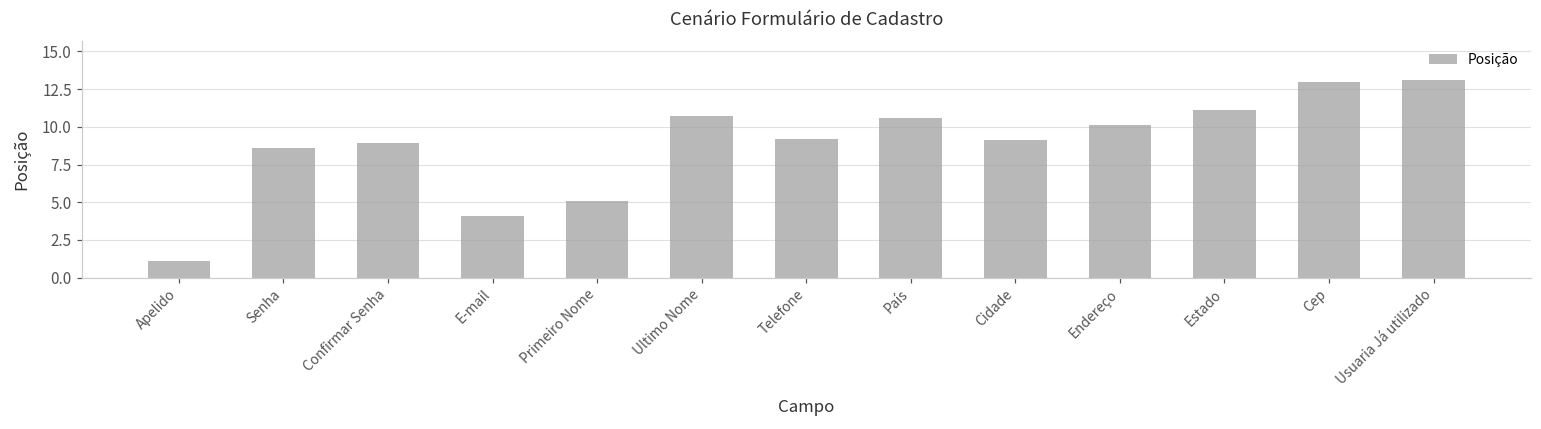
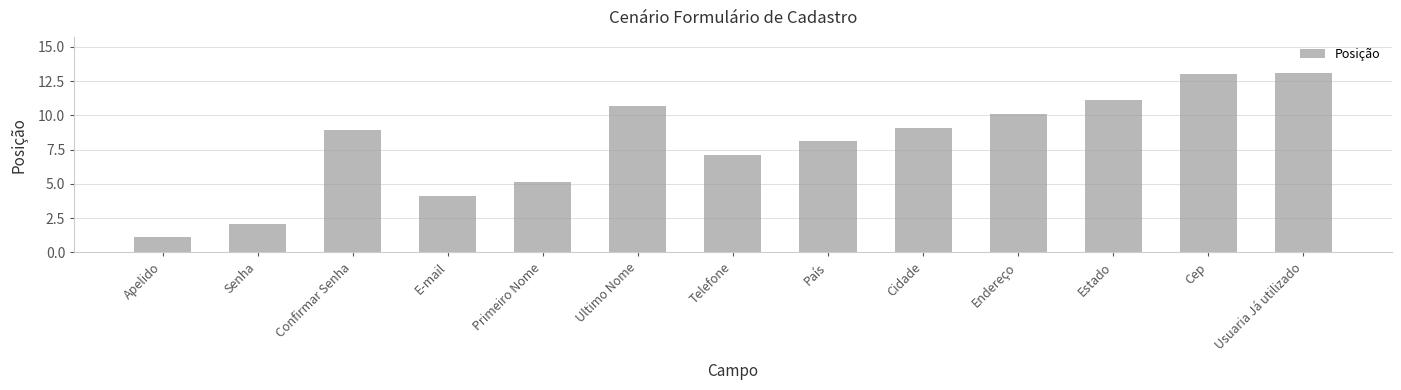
Senha: 8.6 -> 2.1
Telefone: 9.2 -> 7.1
País: 10.6 -> 8.1
